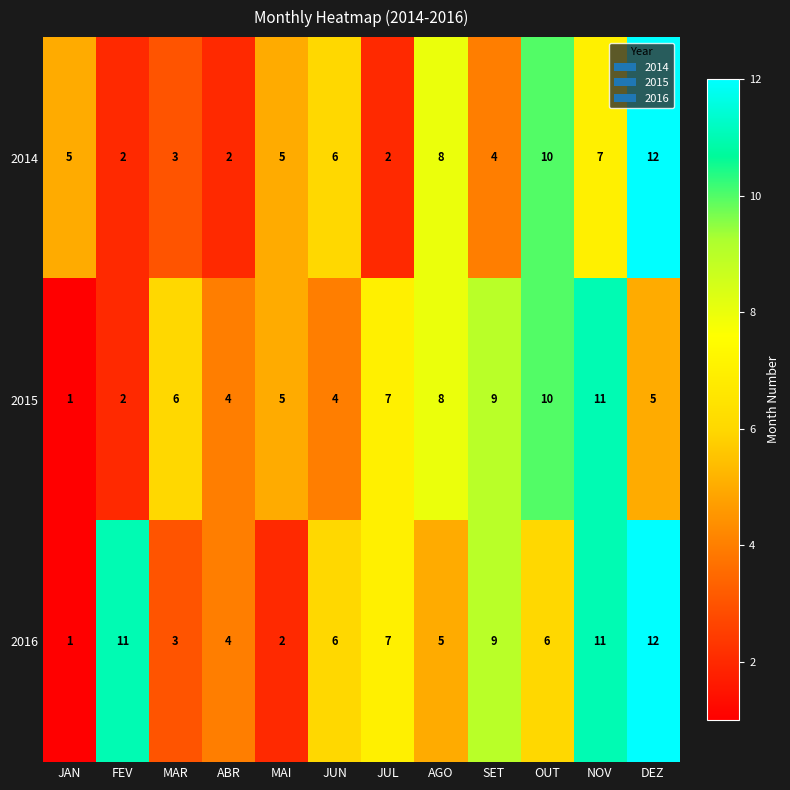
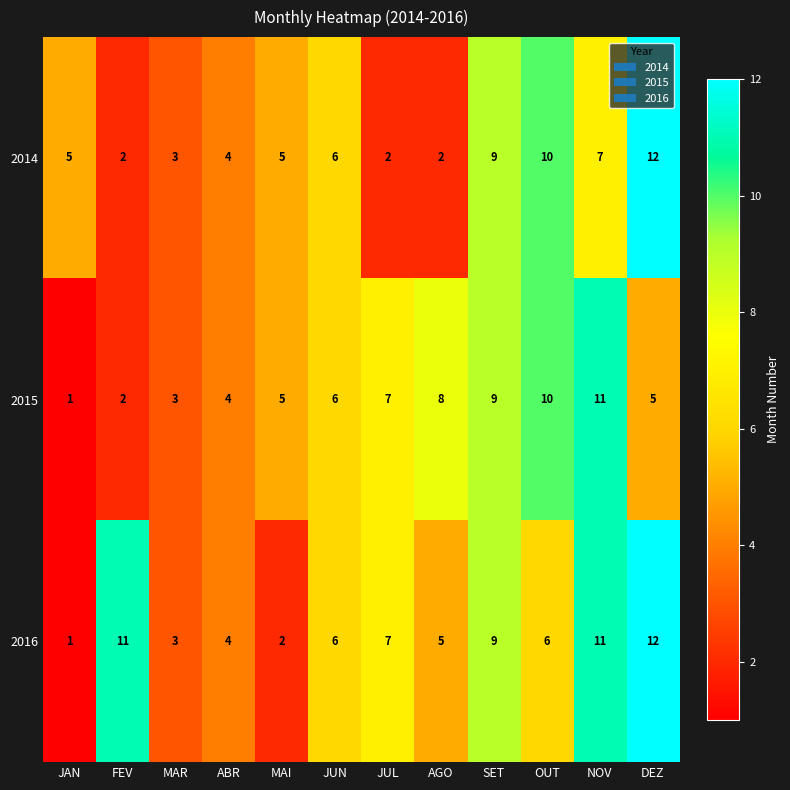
2014, ABR: 2 -> 4
2014, AGO: 8 -> 2
2014, SET: 4 -> 9
2015, MAR: 6 -> 3
2015, JUN: 4 -> 6
